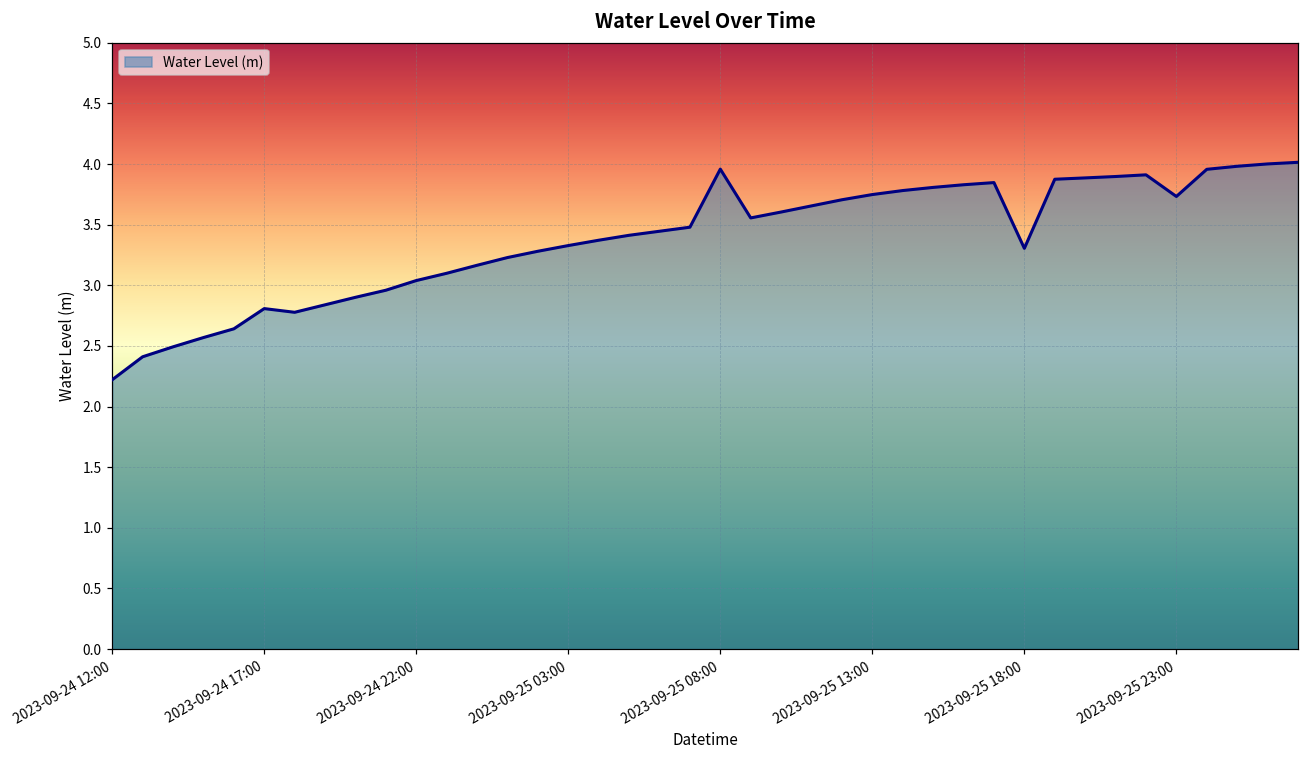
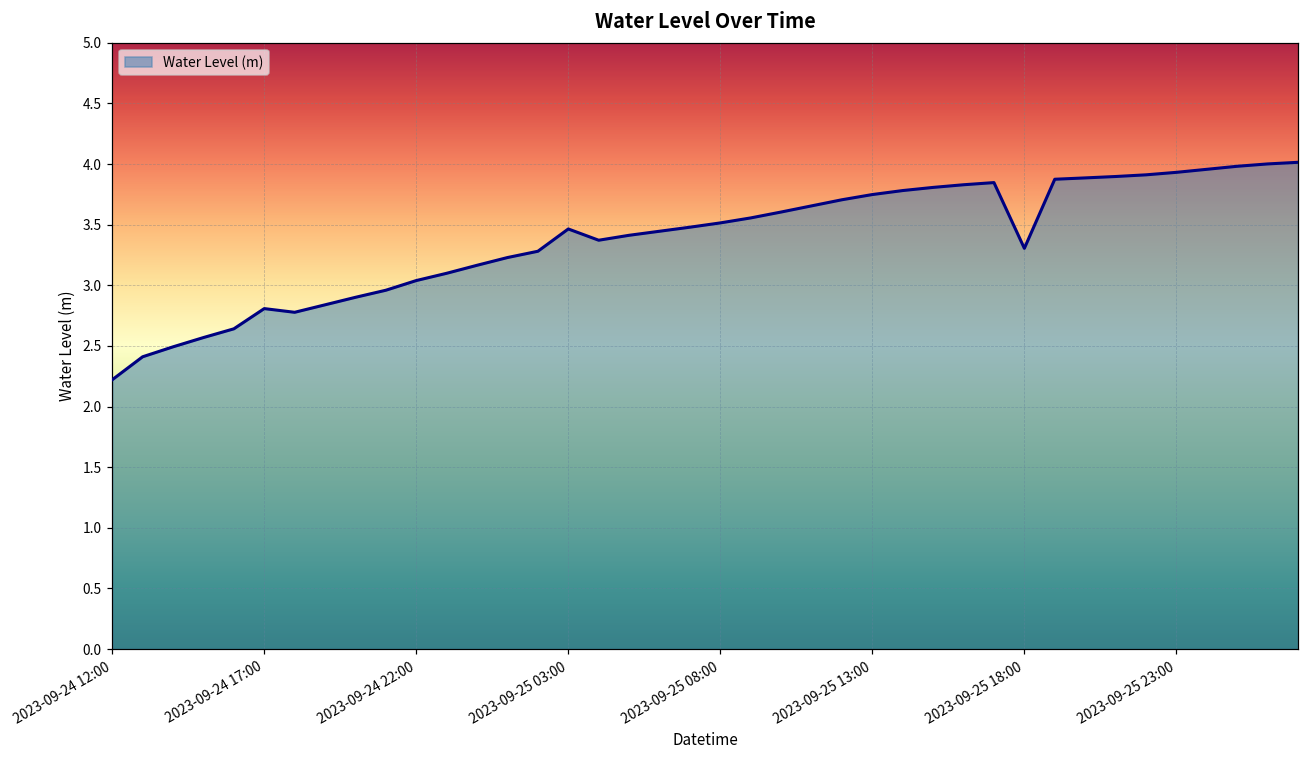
2023-09-25 03:00: 3.33 -> 3.46
2023-09-25 08:00: 3.96 -> 3.51
2023-09-25 23:00: 3.73 -> 3.93
